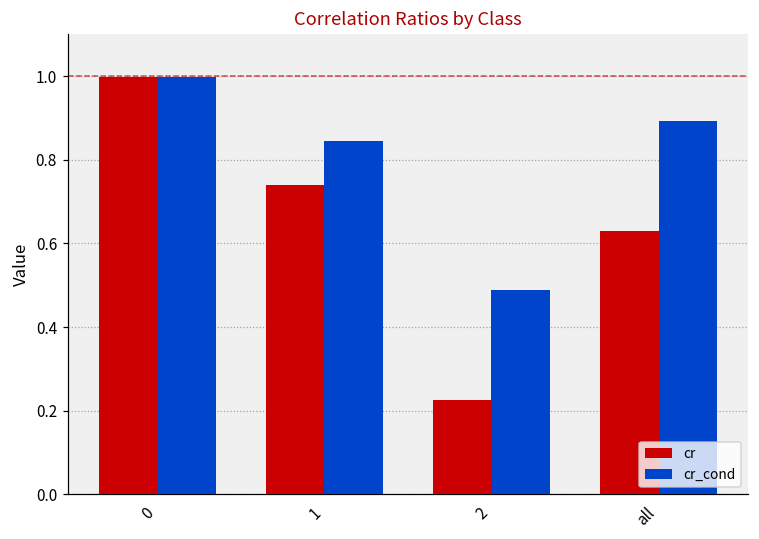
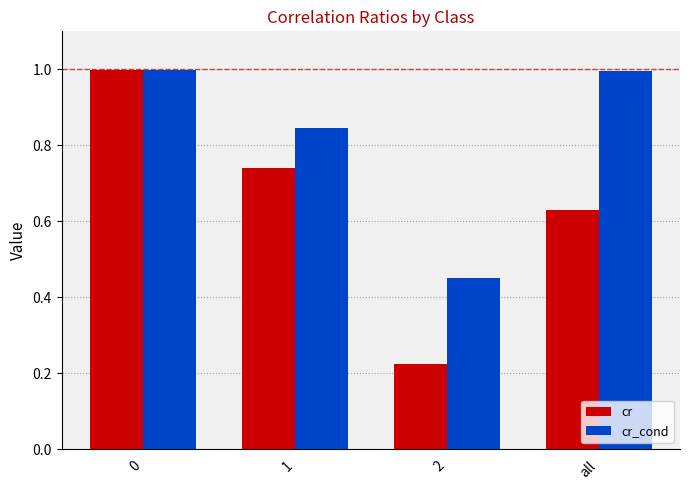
cr_cond, 2: 0.49 -> 0.45
cr_cond, all: 0.89 -> 1.00
